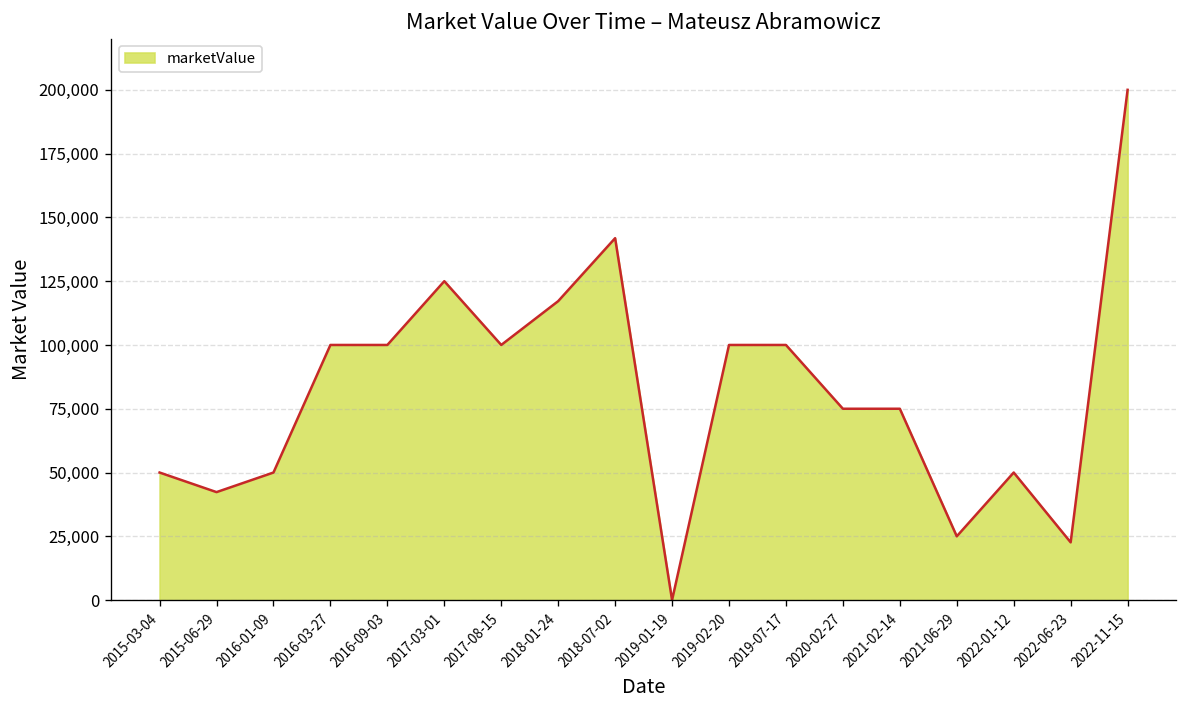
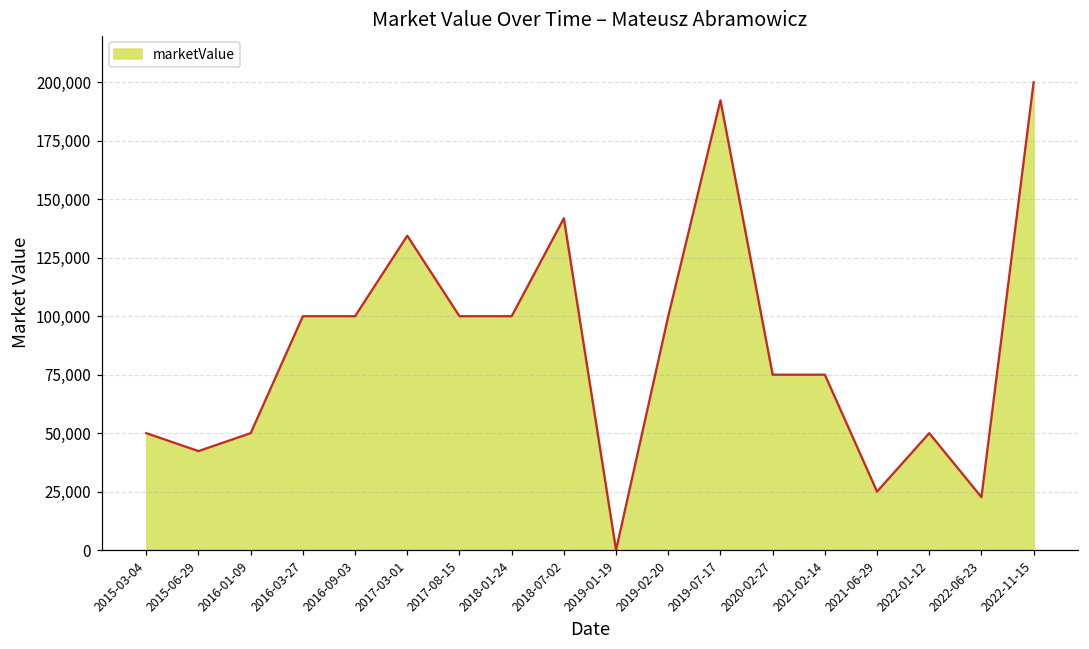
2017-03-01: 125,000 -> 134,000
2018-01-24: 117,000 -> 100,000
2019-07-17: 100,000 -> 192,000
